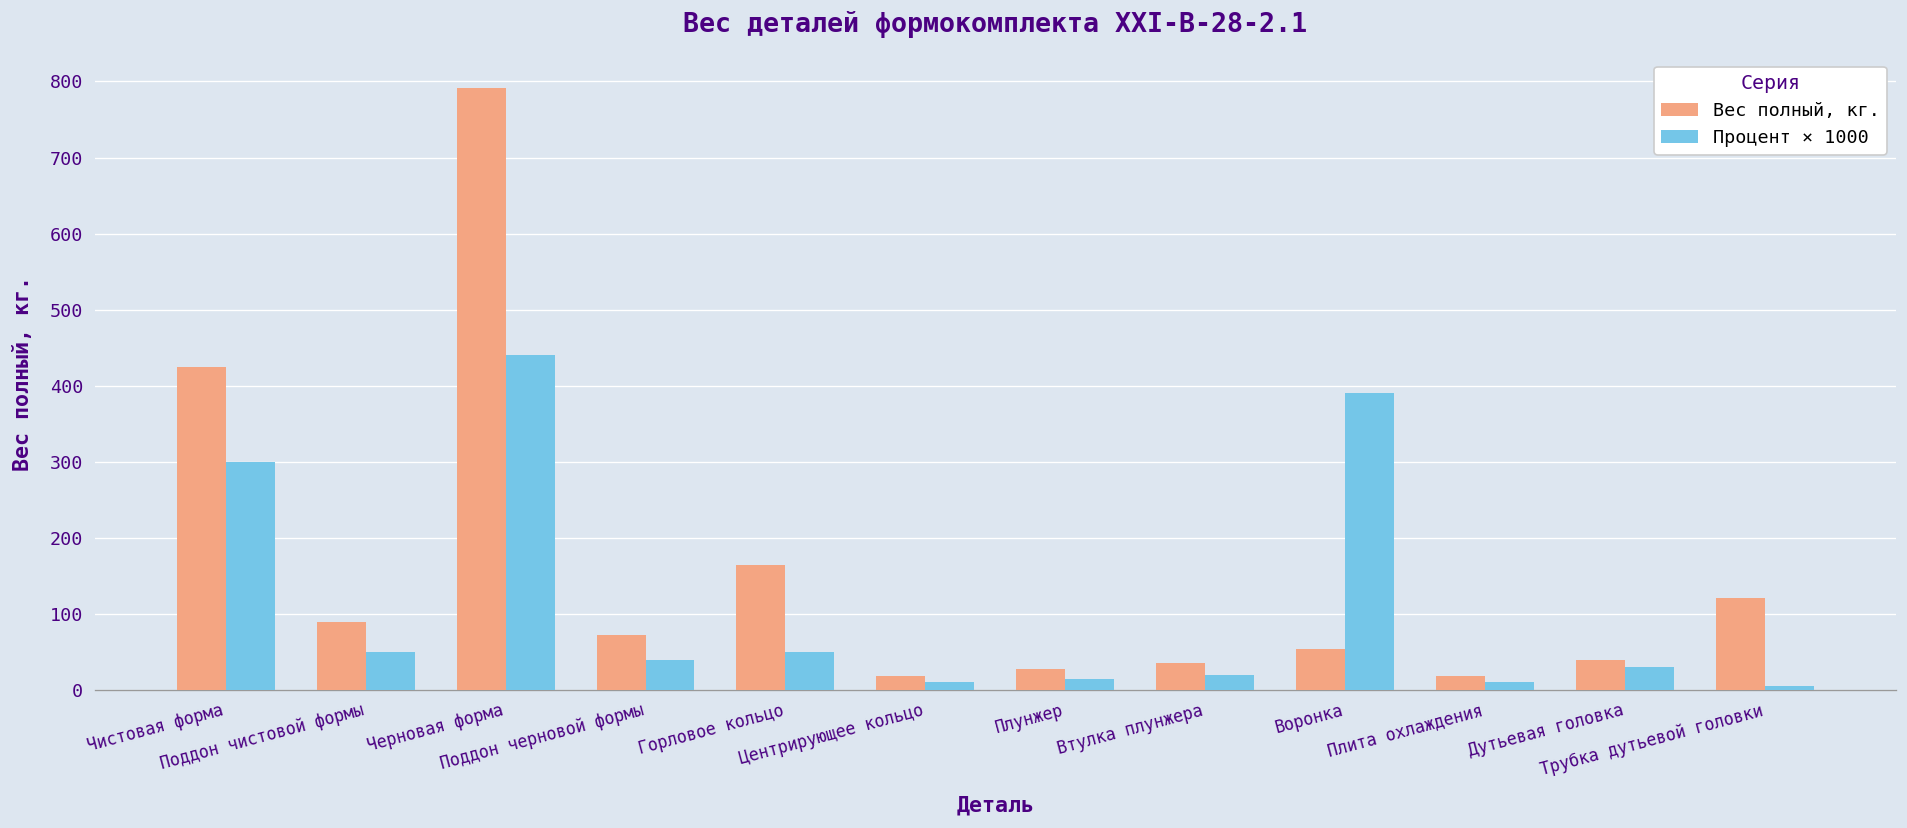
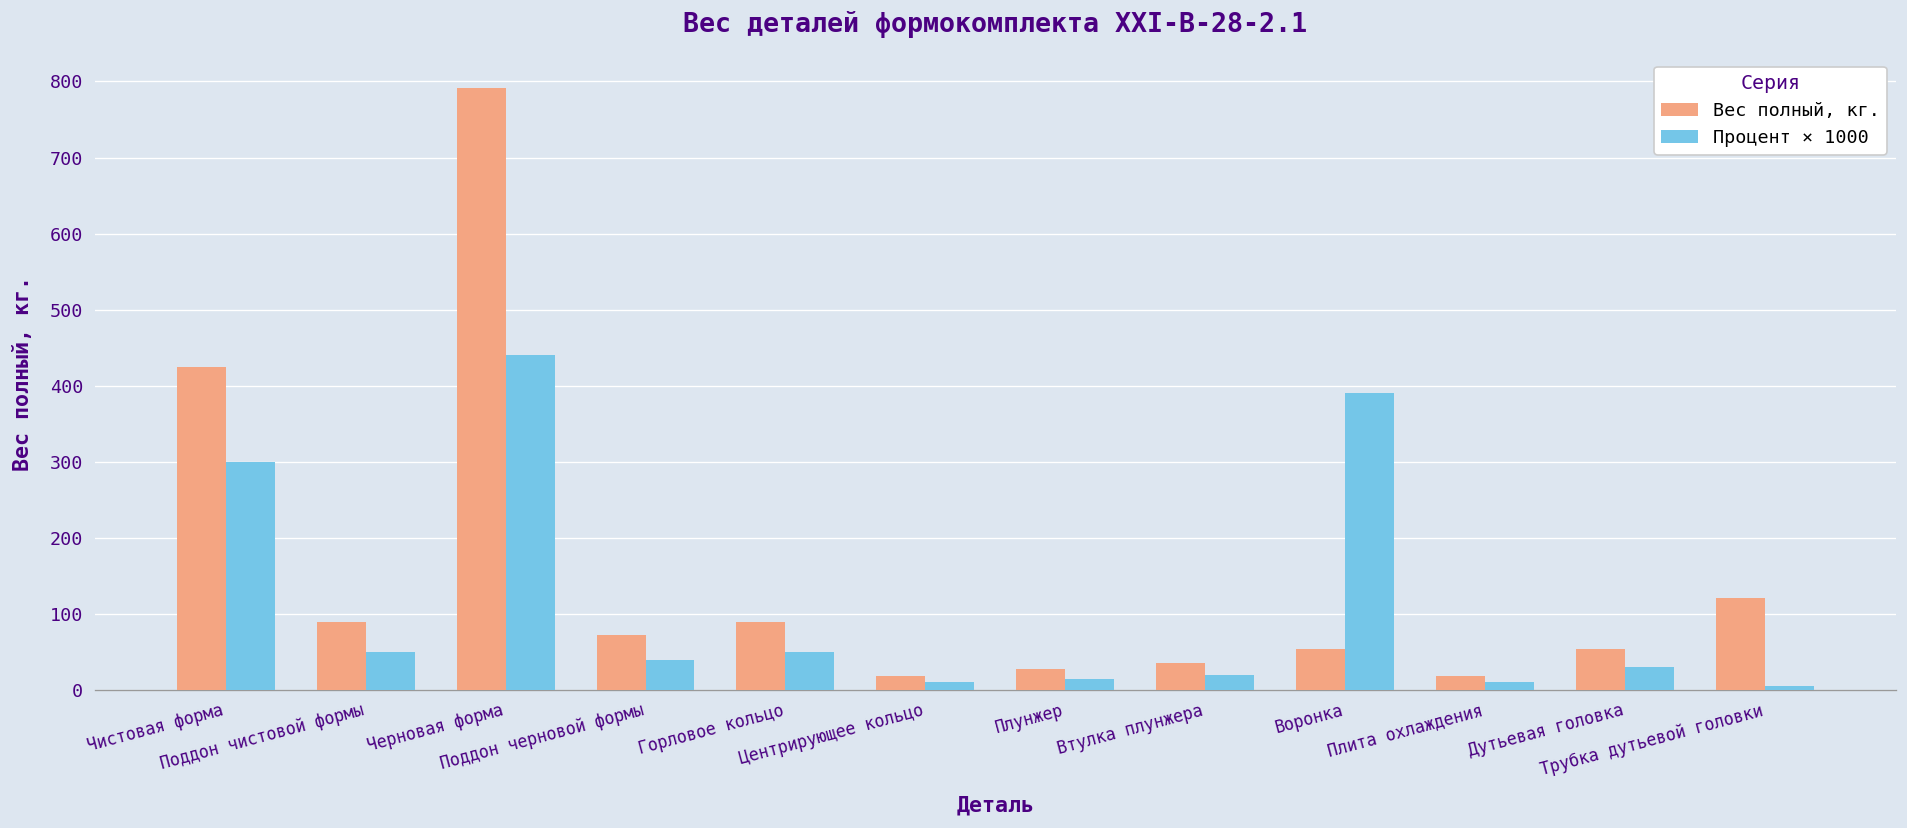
Вес полный, кг., Горловое кольцо: 160 -> 90
Вес полный, кг., Дутьевая головка: 40 -> 50
